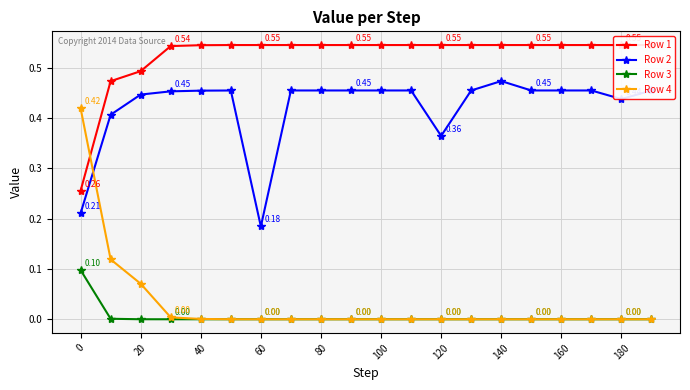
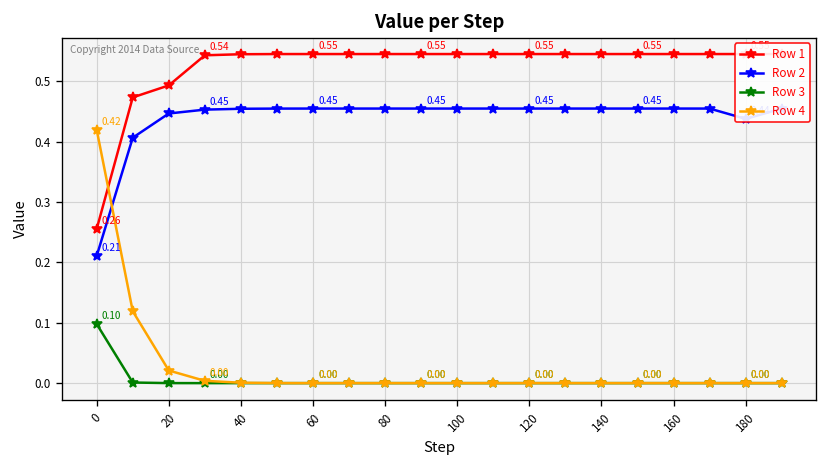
Row 4, 20: 0.07 -> 0.02
Row 2, 60: 0.18 -> 0.45
Row 2, 120: 0.36 -> 0.45
Row 2, 140: 0.47 -> 0.45
